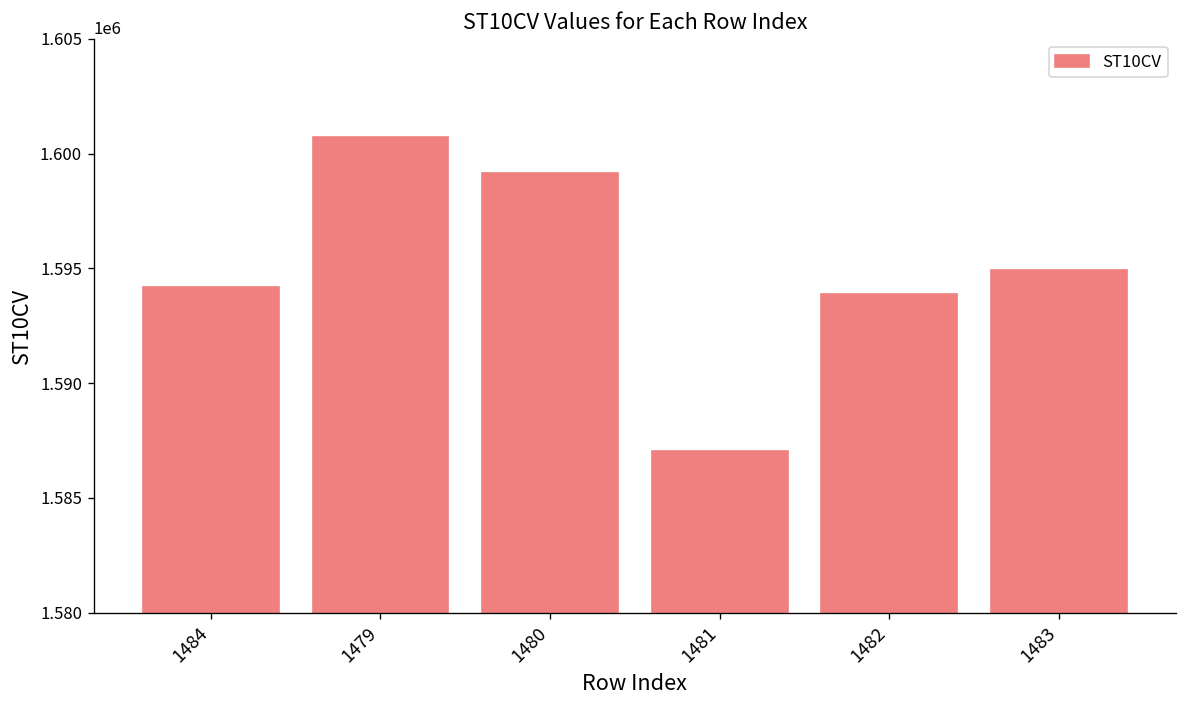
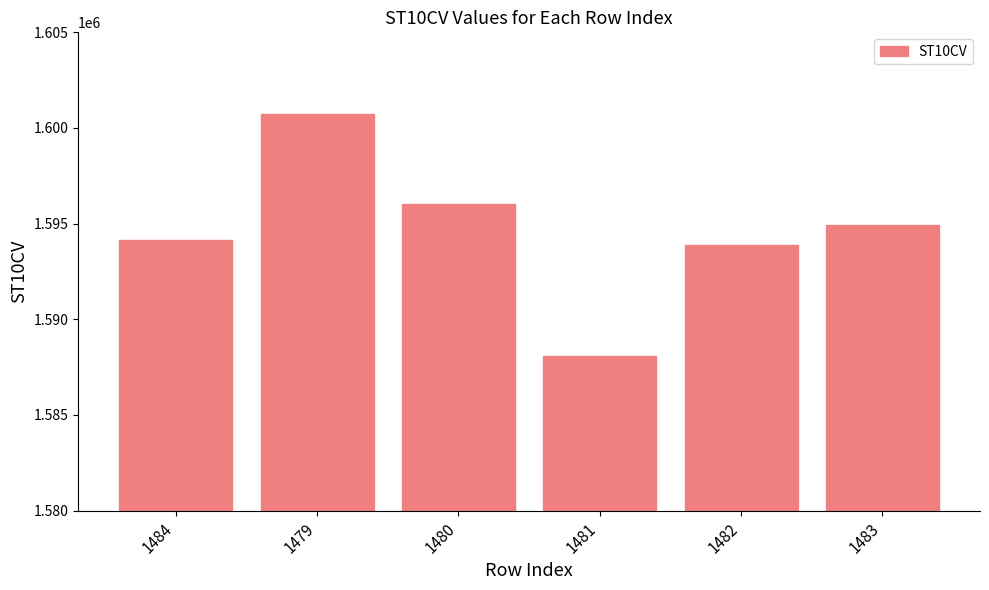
1480: 1599200 -> 1596000
1481: 1587000 -> 1588100
